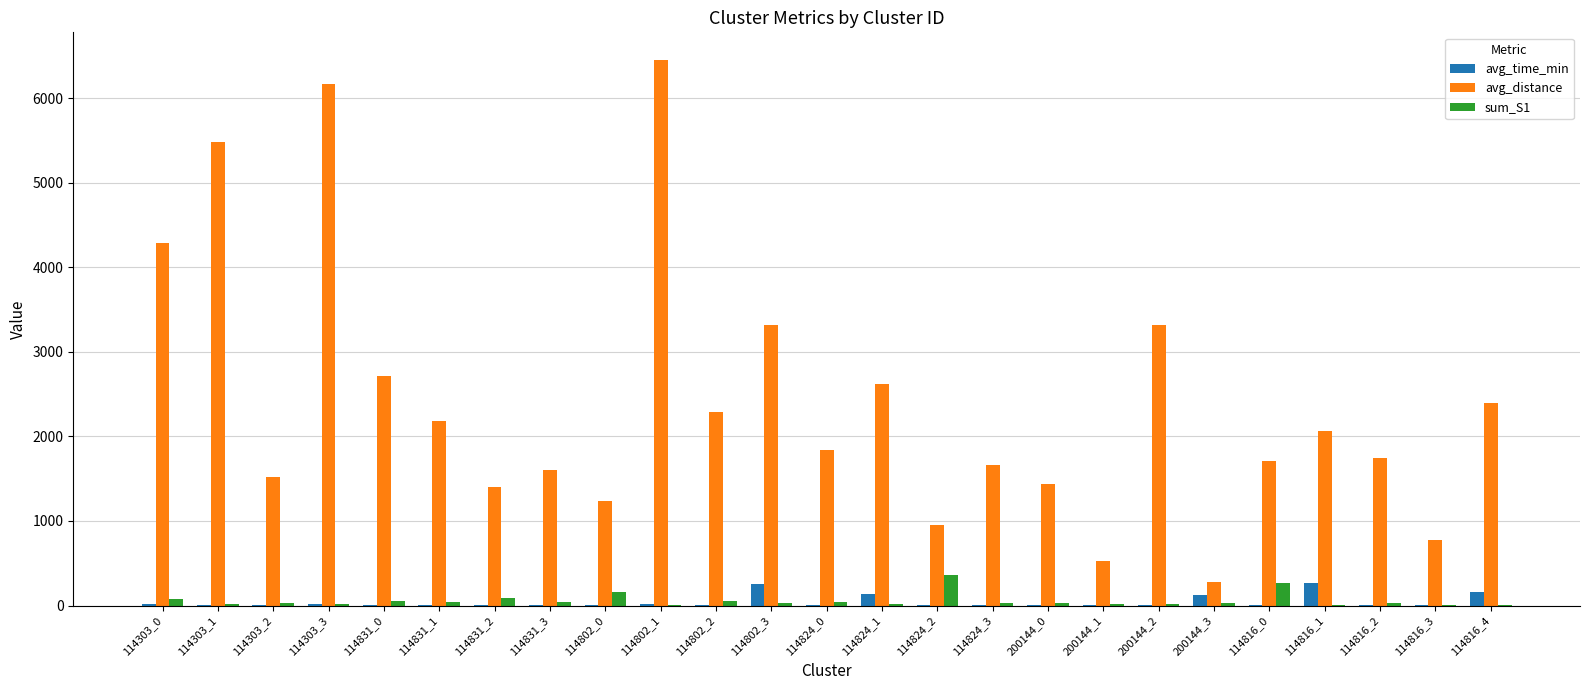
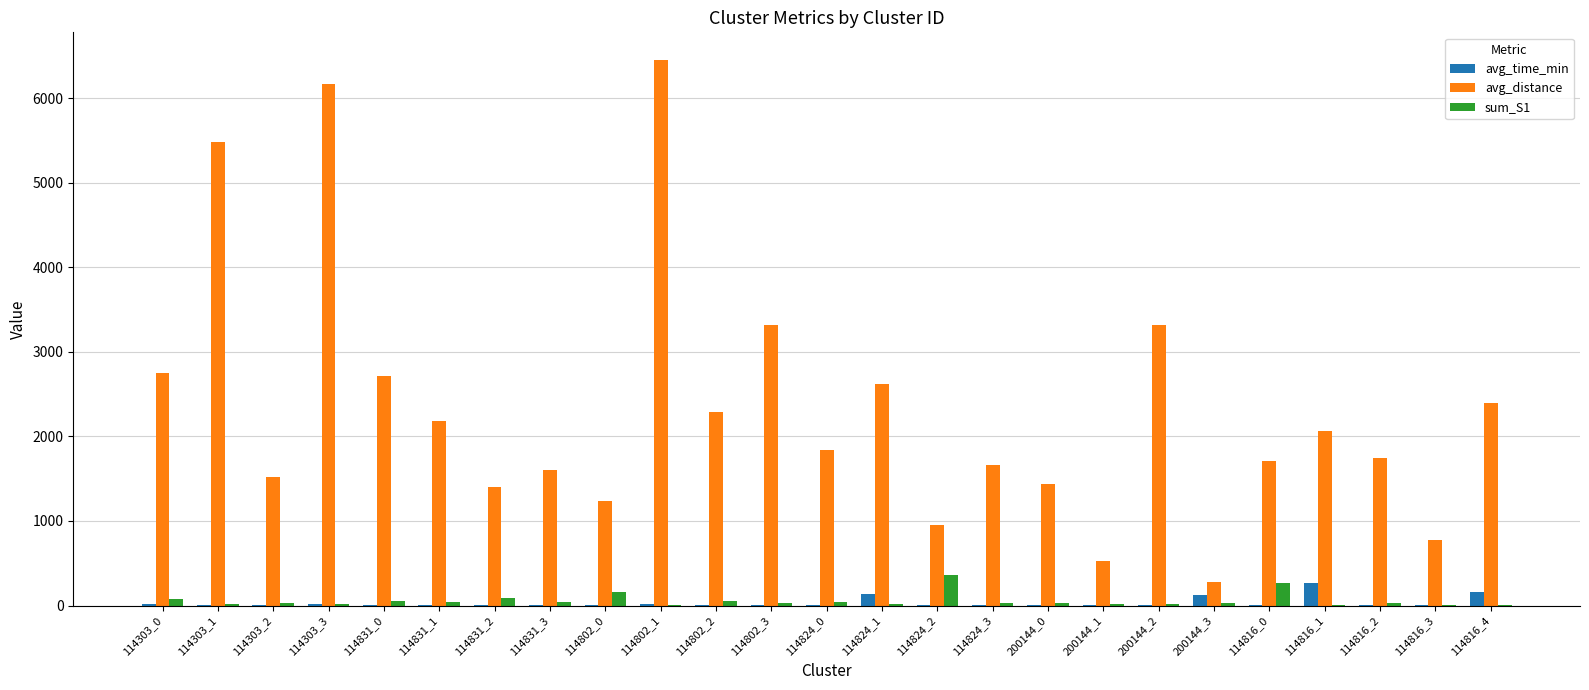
avg_distance, 114303_0: 4300 -> 2800
avg_time_min, 114802_3: 300 -> 0
